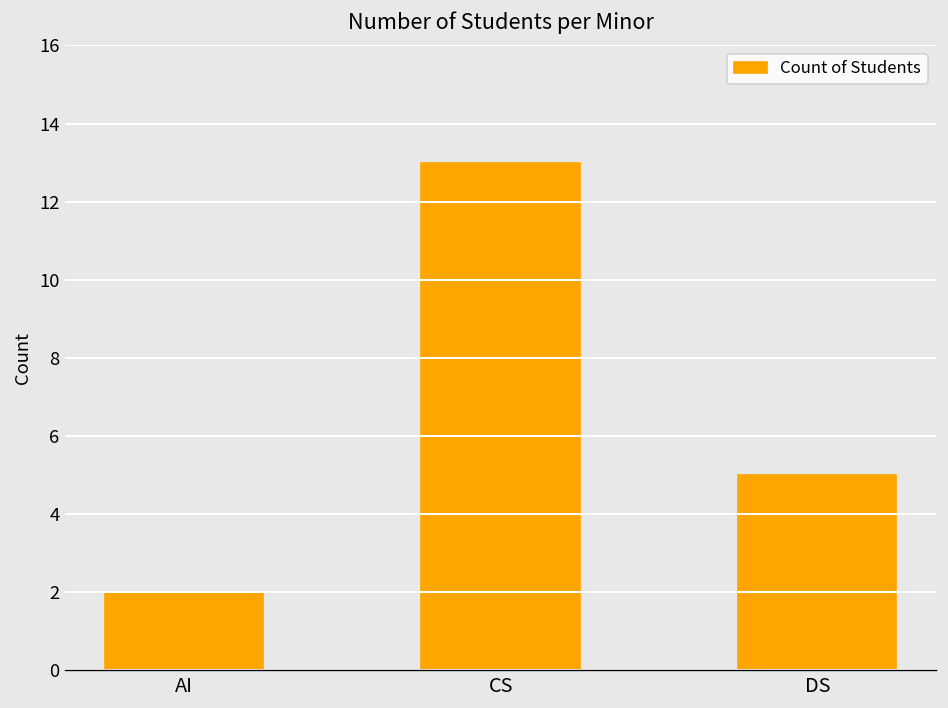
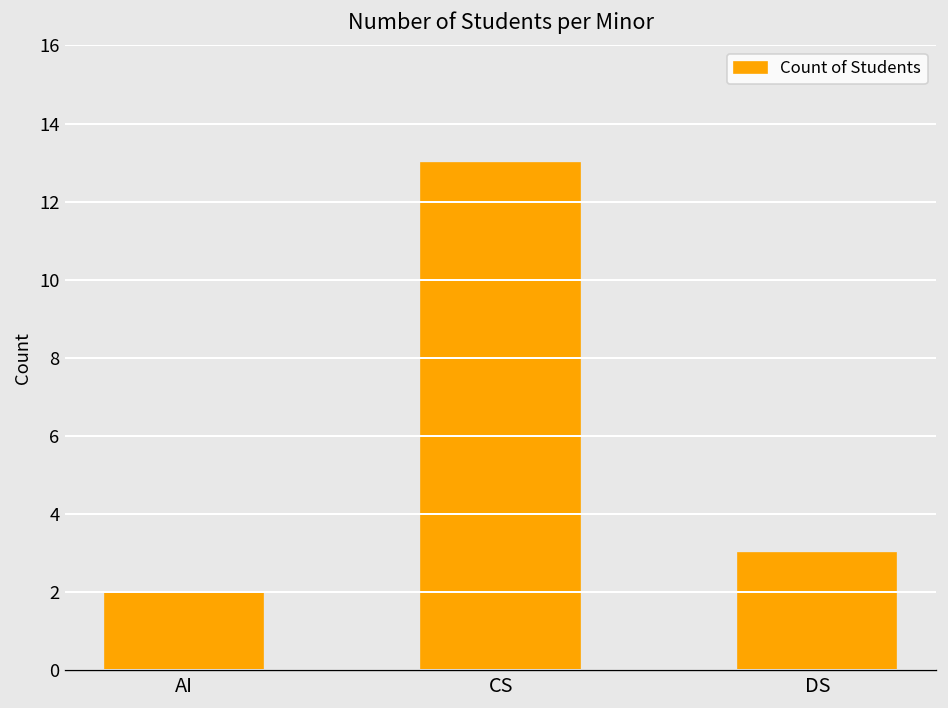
DS: 5 -> 3
